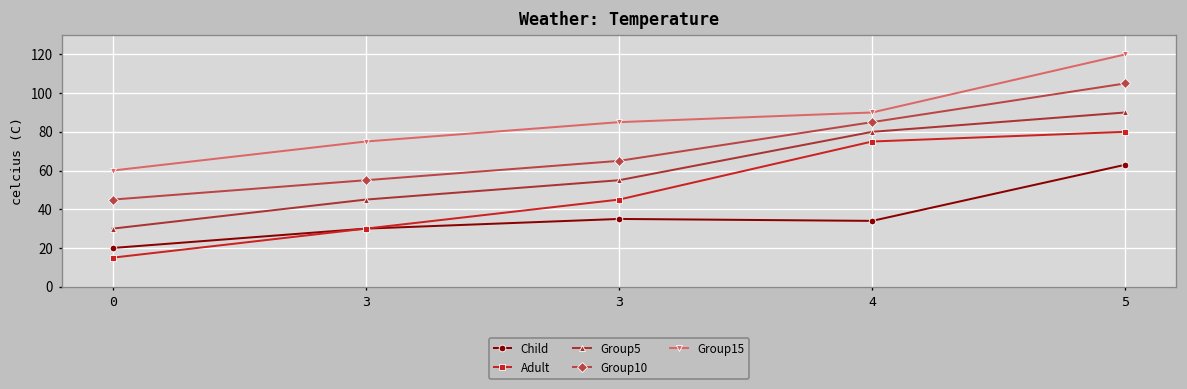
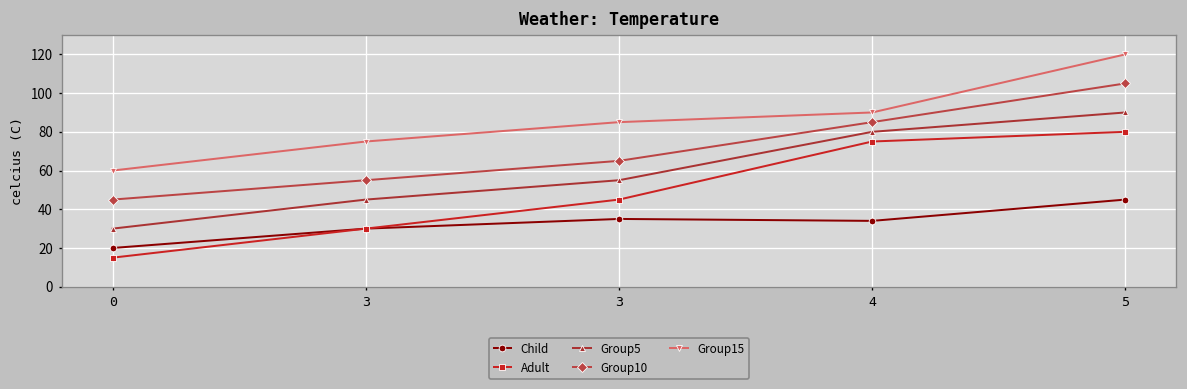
Child, 5: 63 -> 45
